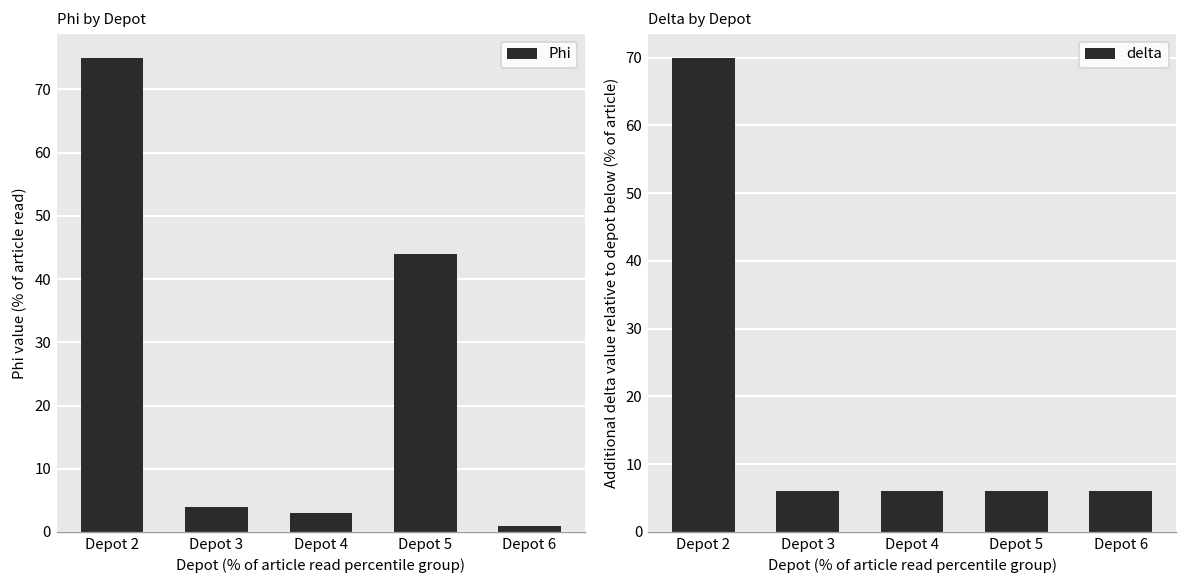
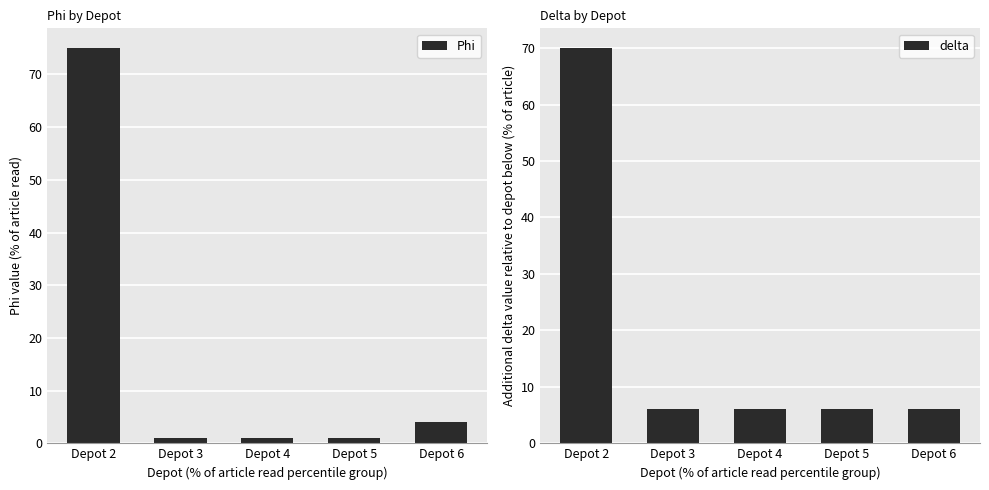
Phi by Depot, Depot 3: 4 -> 1
Phi by Depot, Depot 4: 3 -> 1
Phi by Depot, Depot 5: 44 -> 1
Phi by Depot, Depot 6: 1 -> 4
